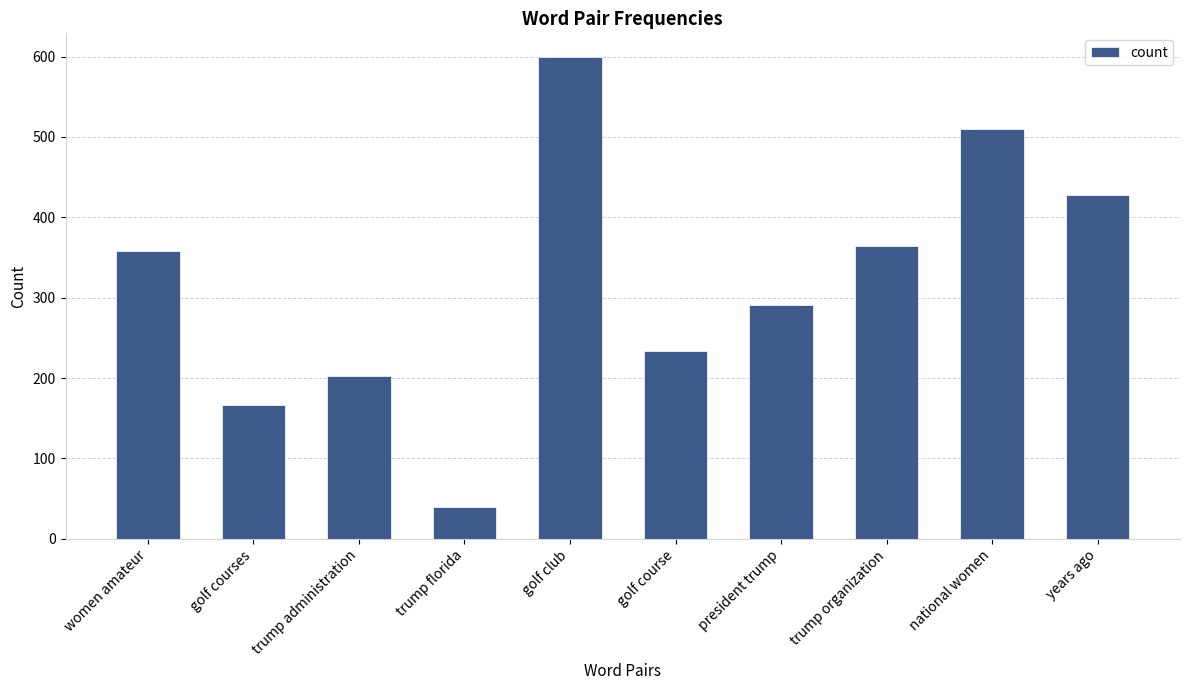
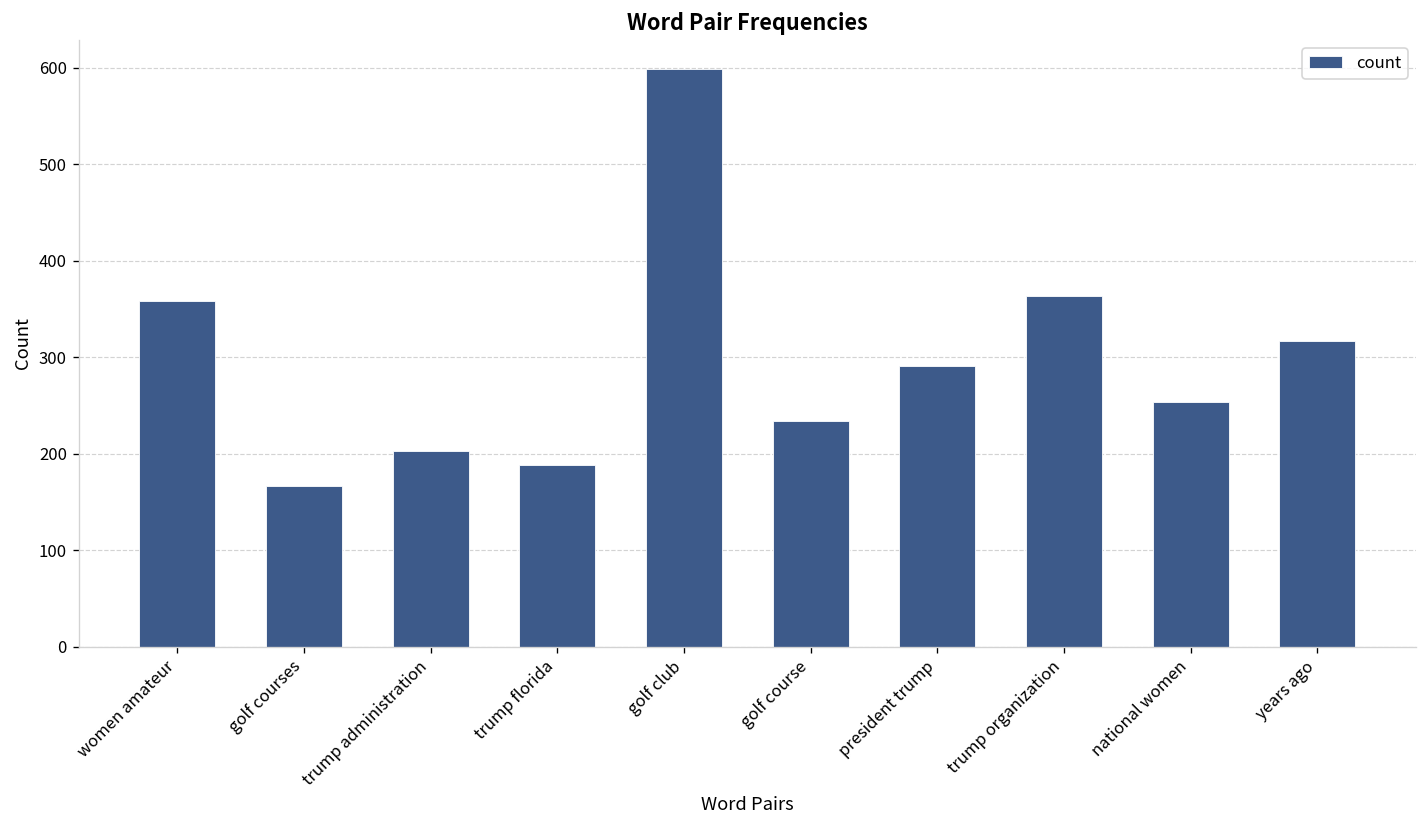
trump florida: 40 -> 190
national women: 510 -> 250
years ago: 430 -> 320
